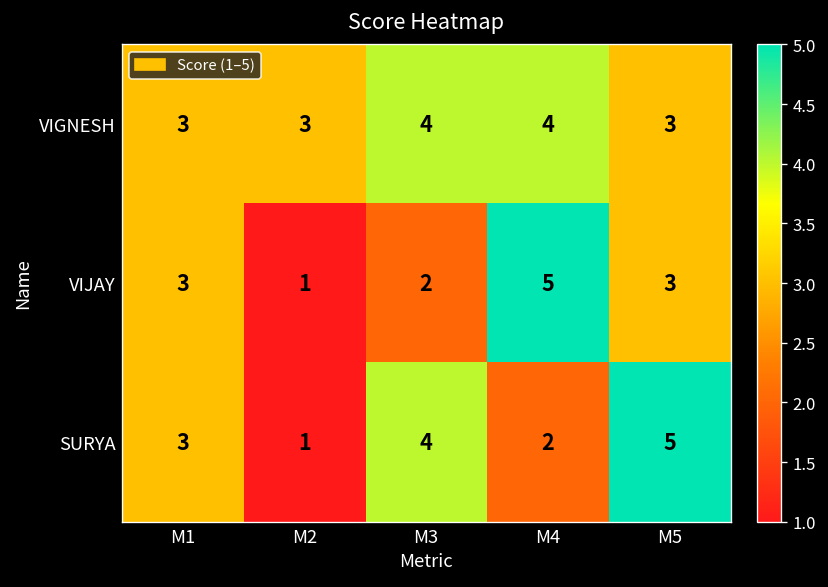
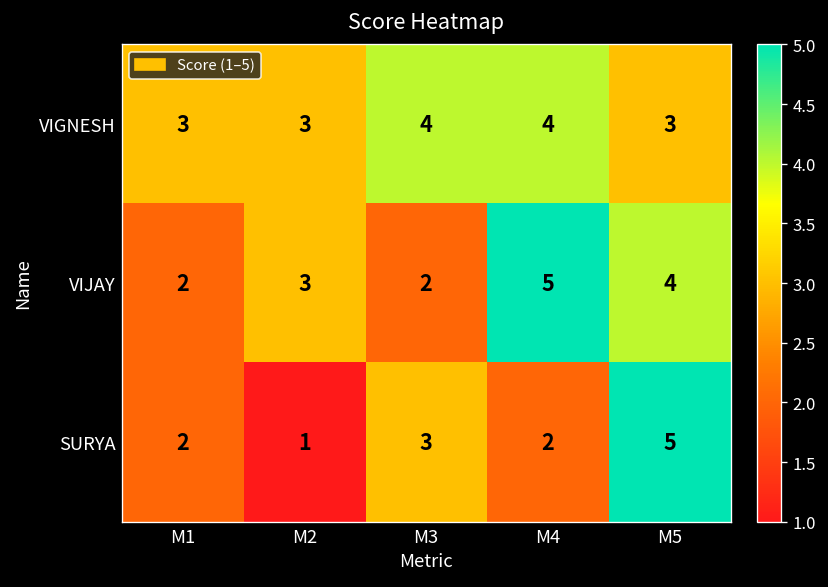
VIJAY, M1: 3 -> 2
VIJAY, M2: 1 -> 3
VIJAY, M5: 3 -> 4
SURYA, M1: 3 -> 2
SURYA, M3: 4 -> 3
